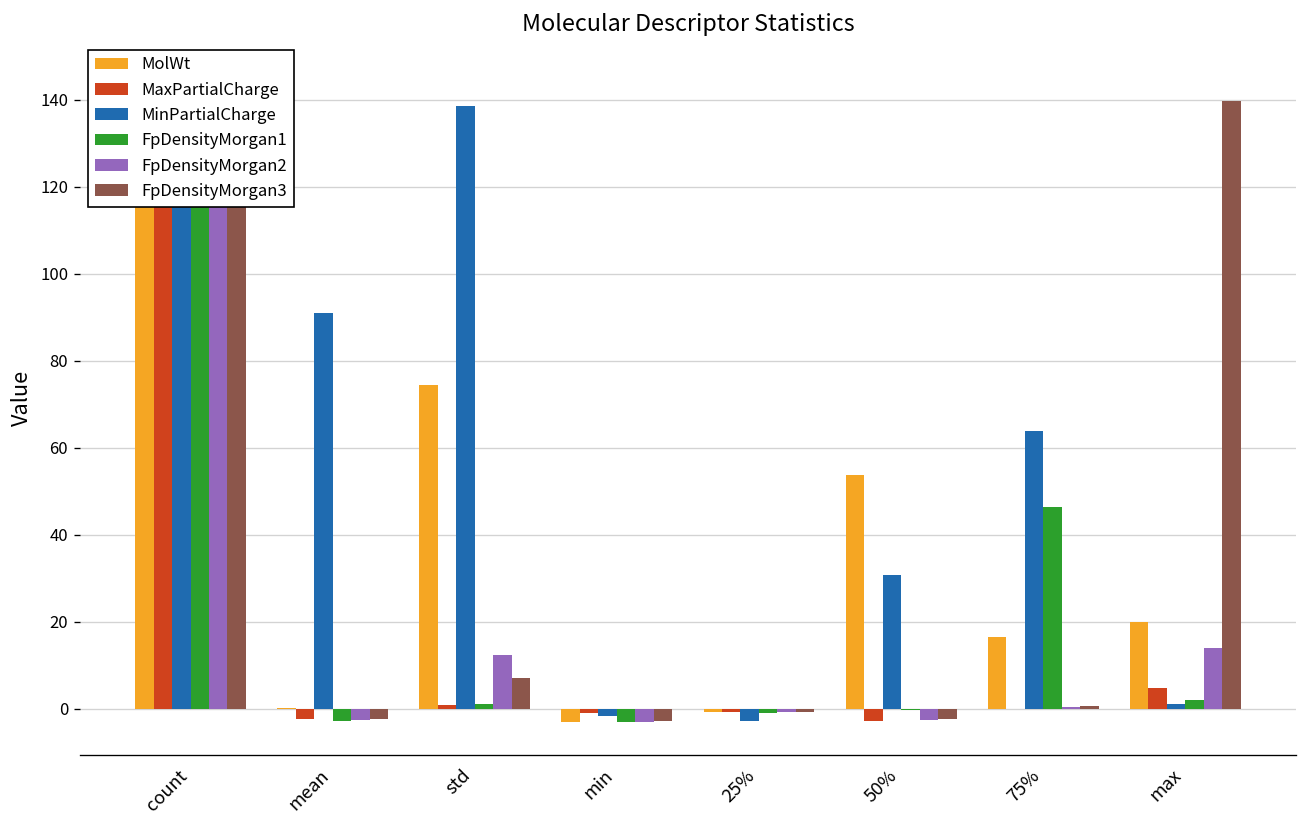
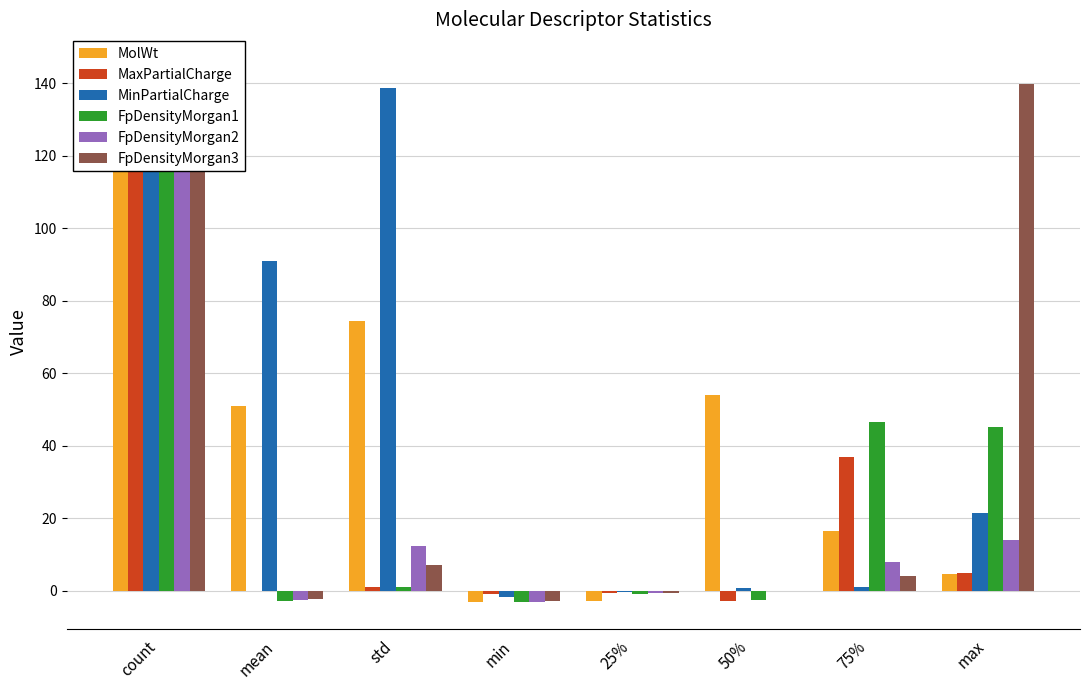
MolWt, mean: 0 -> 51
MaxPartialCharge, mean: -2 -> 0
MolWt, 25%: -1 -> -3
MinPartialCharge, 25%: -3 -> 0
MinPartialCharge, 50%: 31 -> 1
FpDensityMorgan1, 50%: 0 -> -3
FpDensityMorgan2, 50%: -3 -> 0
FpDensityMorgan3, 50%: -2 -> 0
MaxPartialCharge, 75%: 0 -> 37
MinPartialCharge, 75%: 64 -> 1
FpDensityMorgan2, 75%: 0 -> 8
FpDensityMorgan3, 75%: 1 -> 4
MolWt, max: 20 -> 5
MinPartialCharge, max: 1 -> 21
FpDensityMorgan1, max: 2 -> 45
